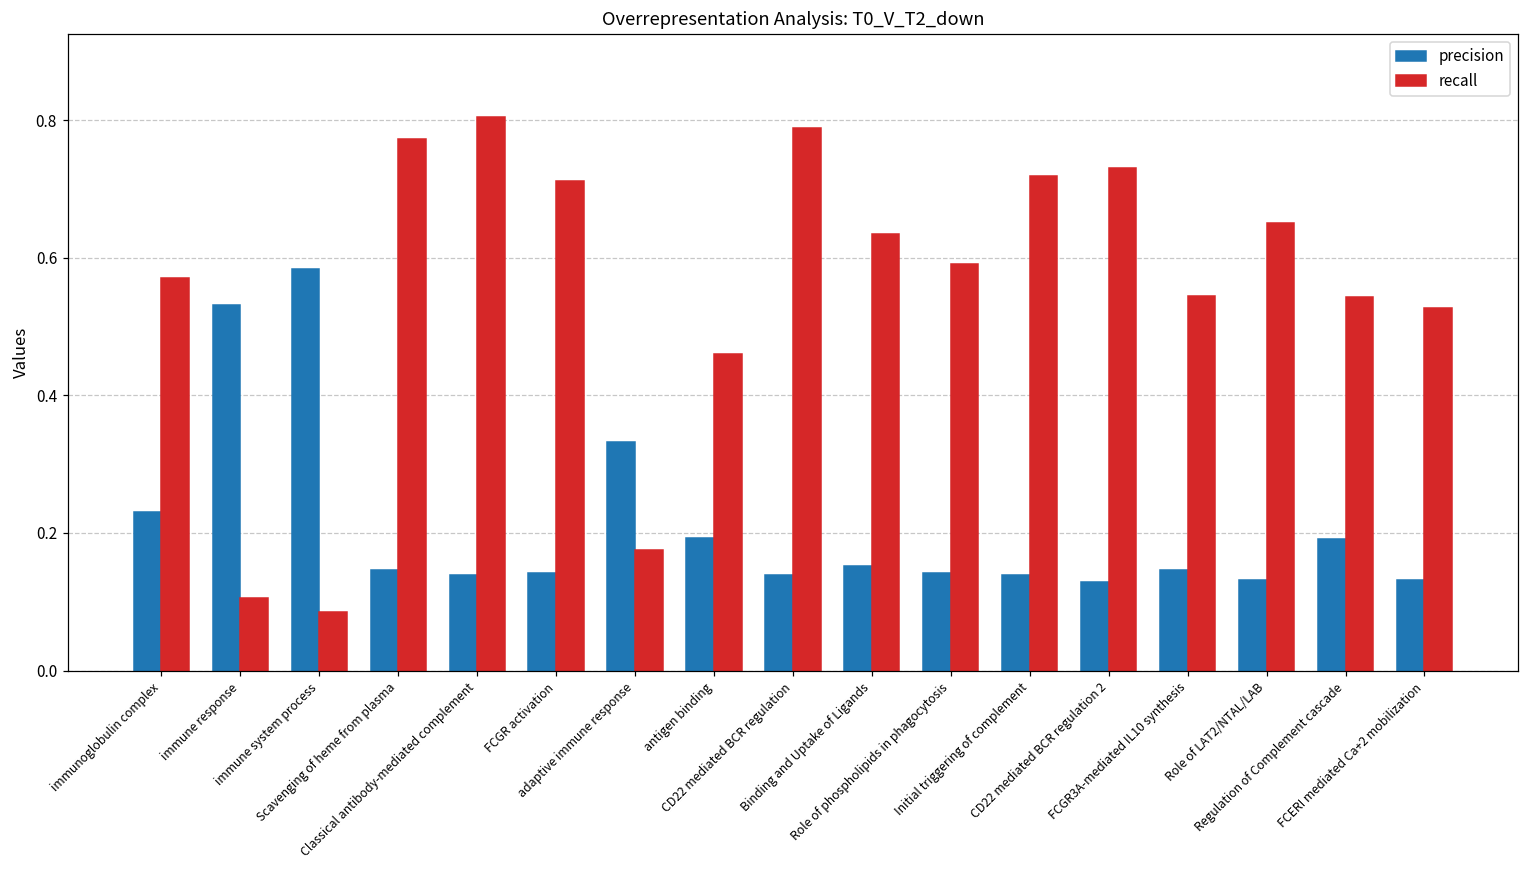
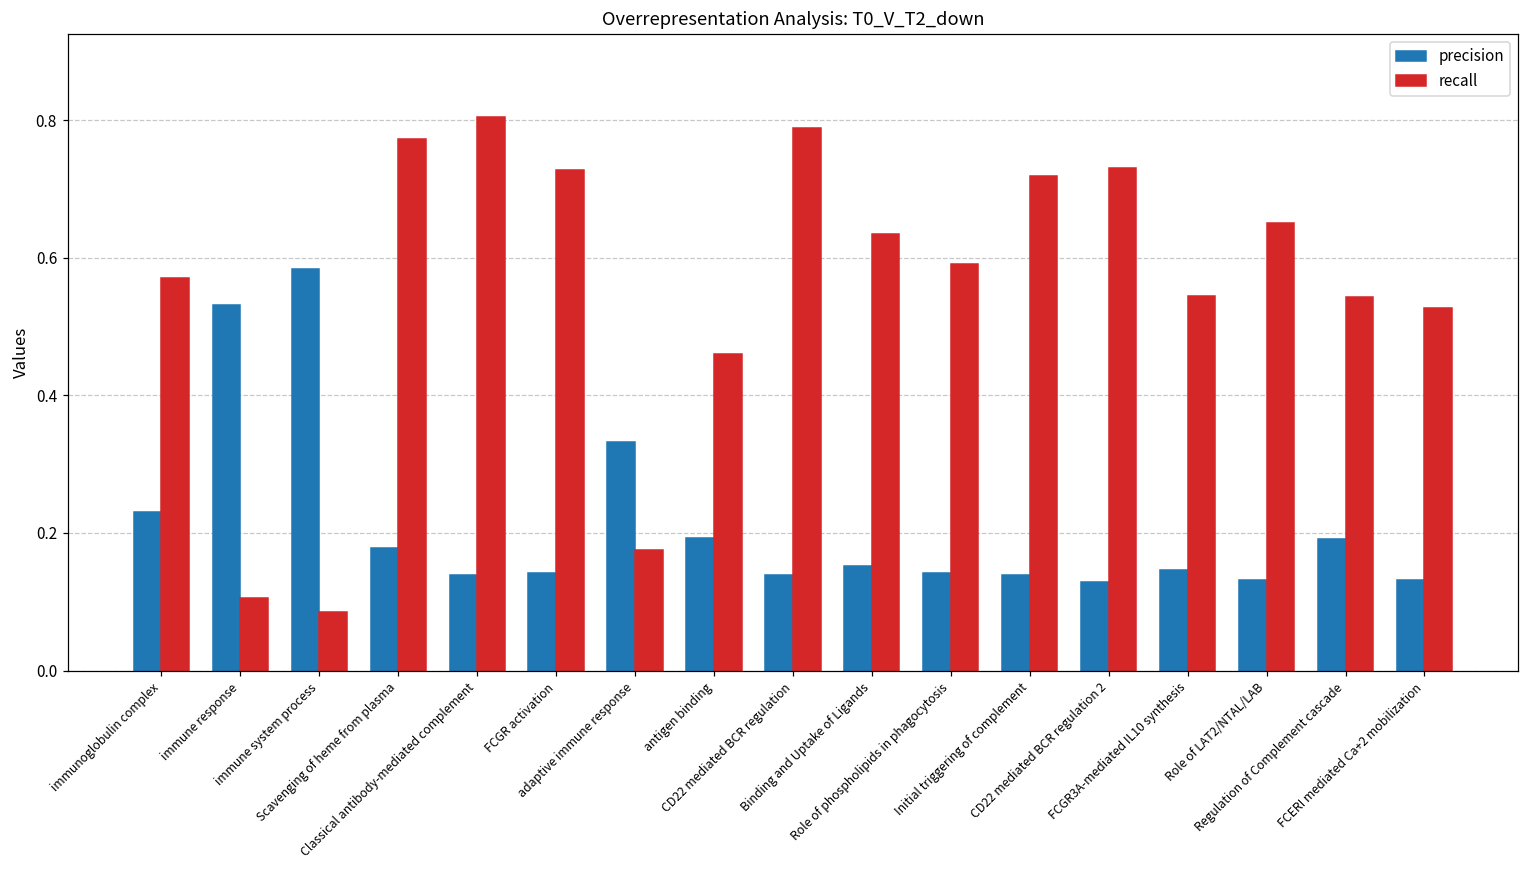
precision, Scavenging of heme from plasma: 0.15 -> 0.18
recall, FCGR activation: 0.71 -> 0.73
